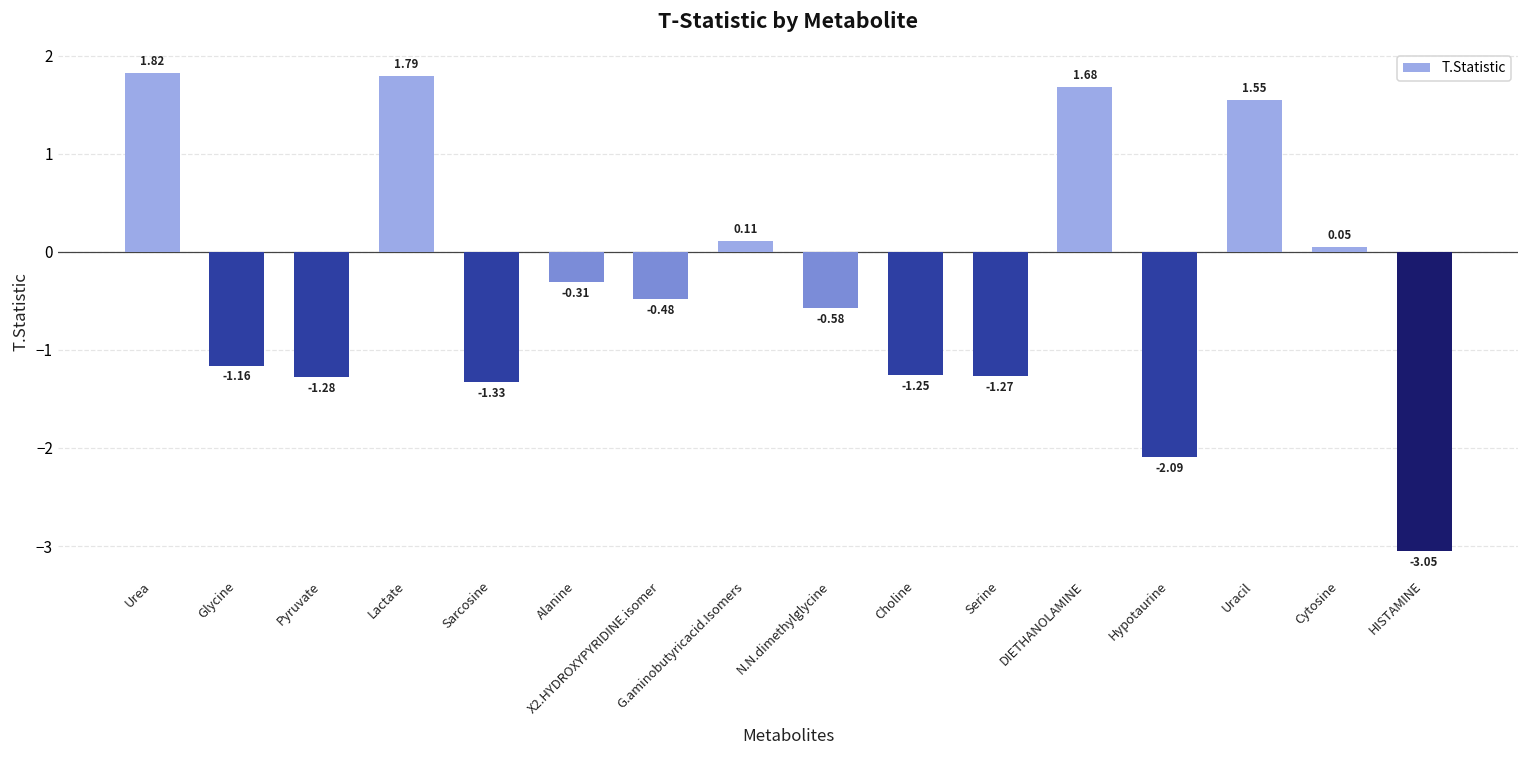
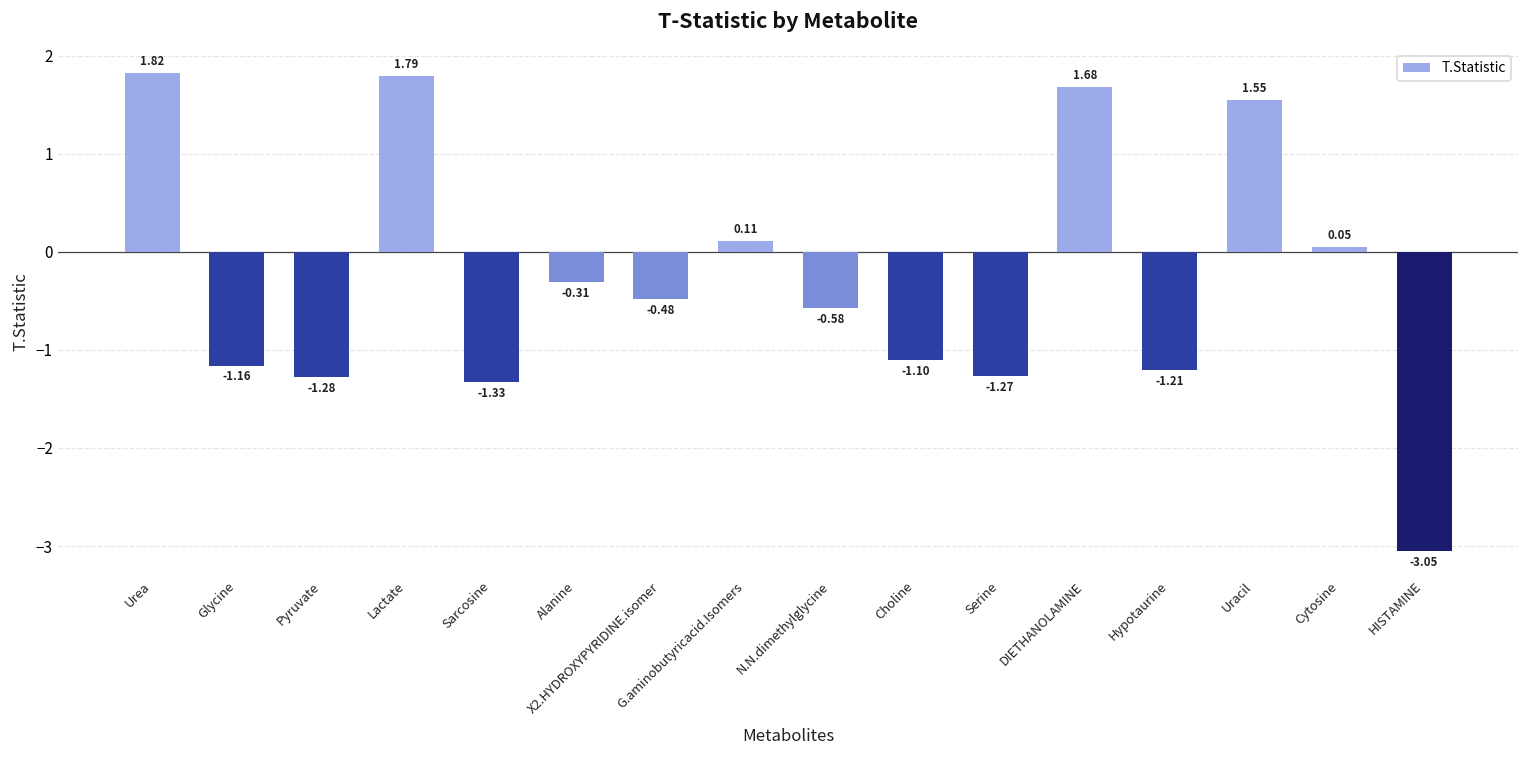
Choline: -1.25 -> -1.10
Hypotaurine: -2.09 -> -1.21
